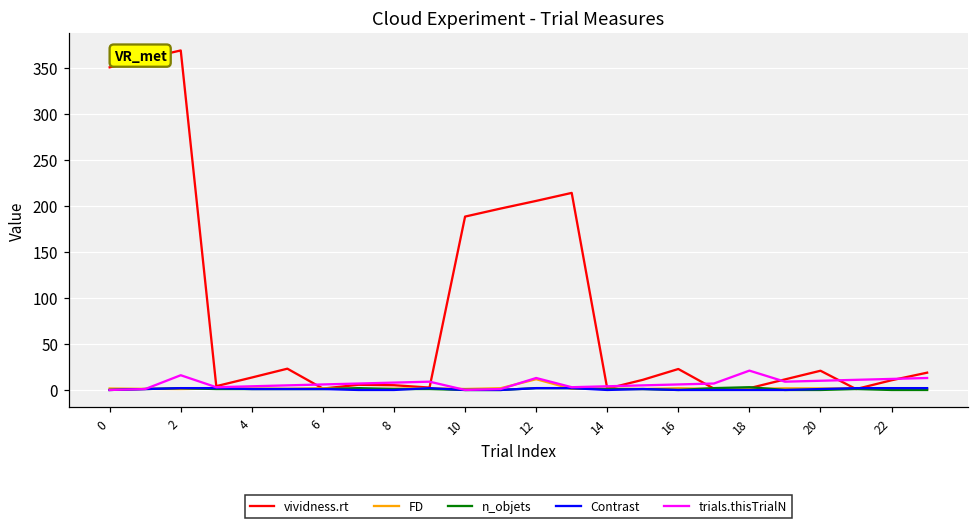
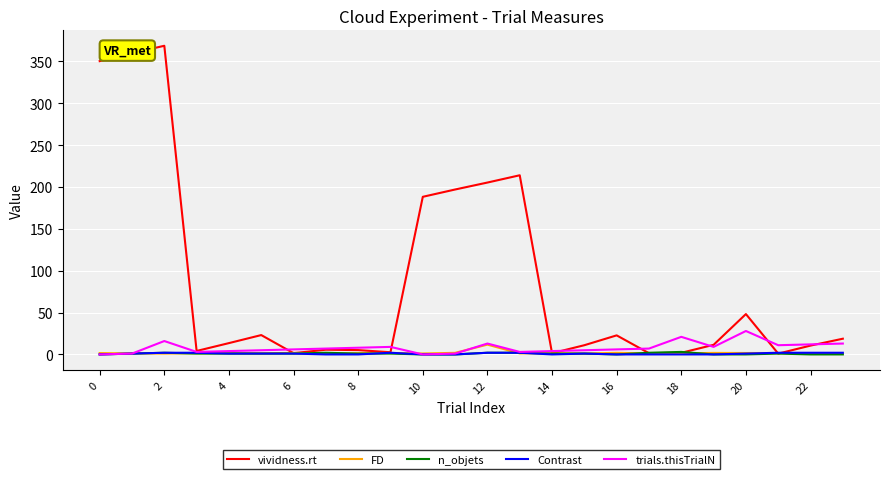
vividness.rt, 20: 20 -> 50
trials.thisTrialN, 20: 10 -> 30
